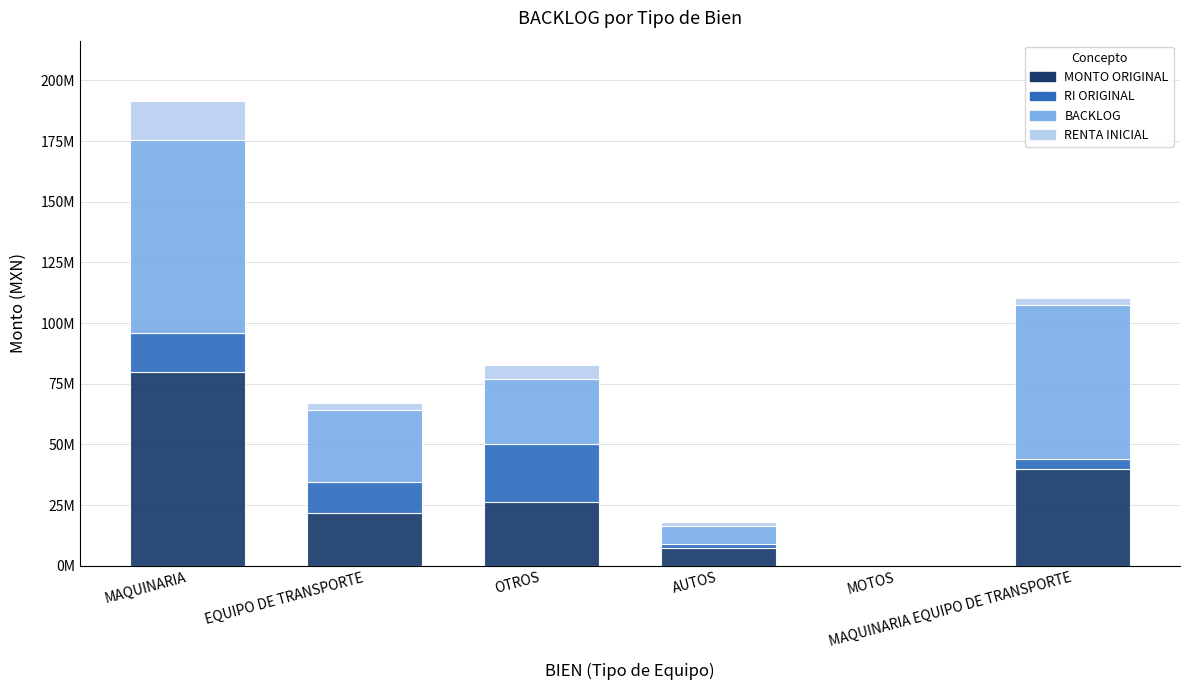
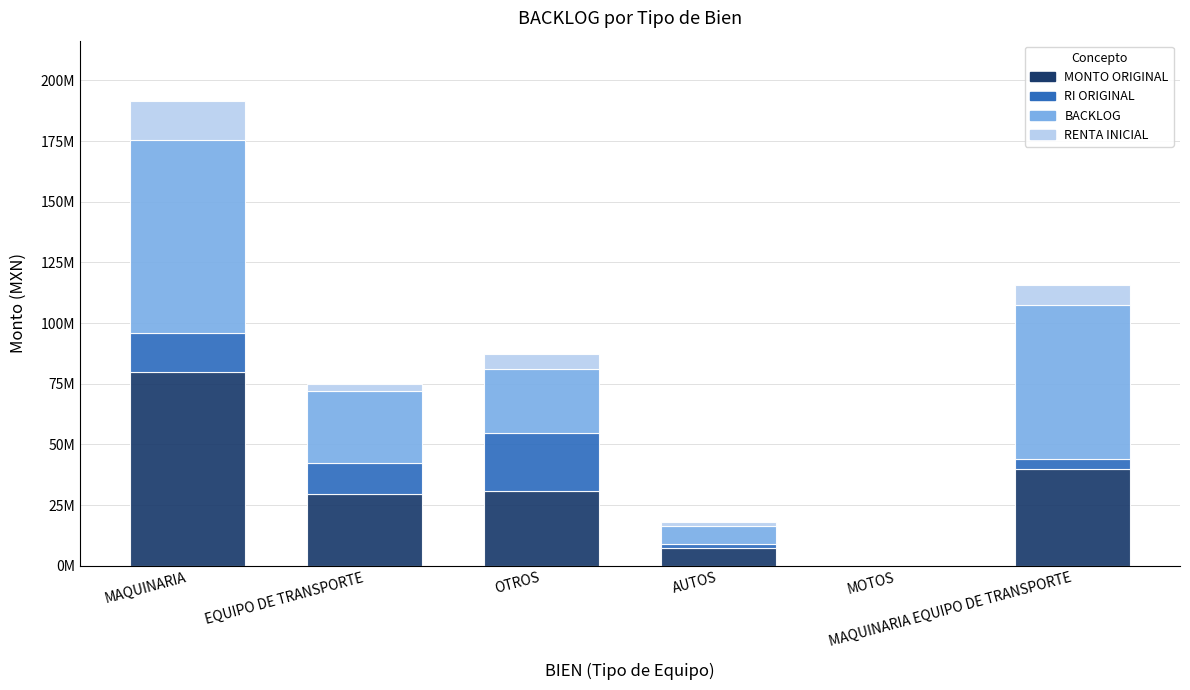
MONTO ORIGINAL, EQUIPO DE TRANSPORTE: 22000000 -> 30000000
MONTO ORIGINAL, OTROS: 26000000 -> 31000000
RENTA INICIAL, MAQUINARIA EQUIPO DE TRANSPORTE: 3000000 -> 8000000
